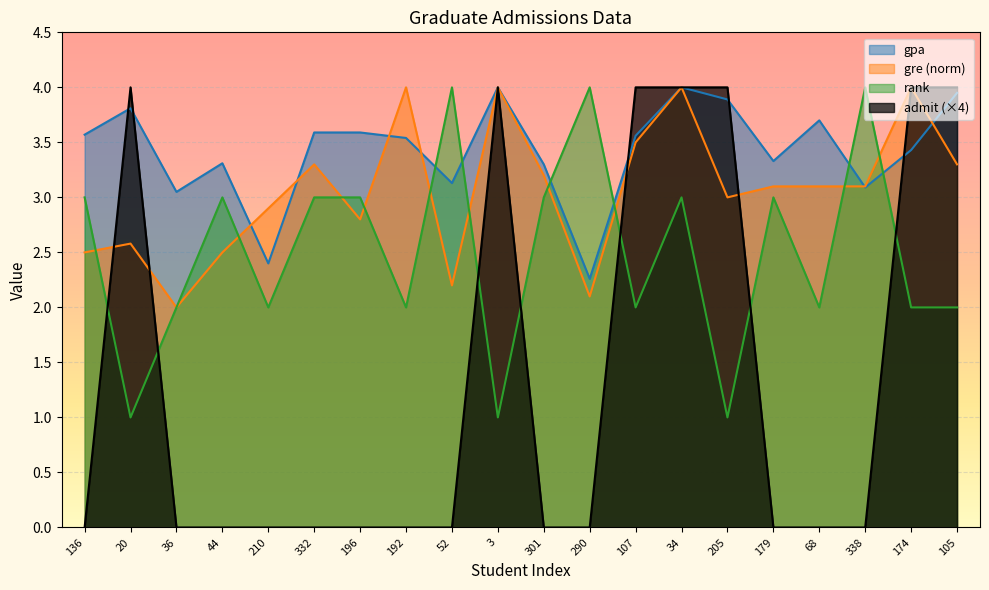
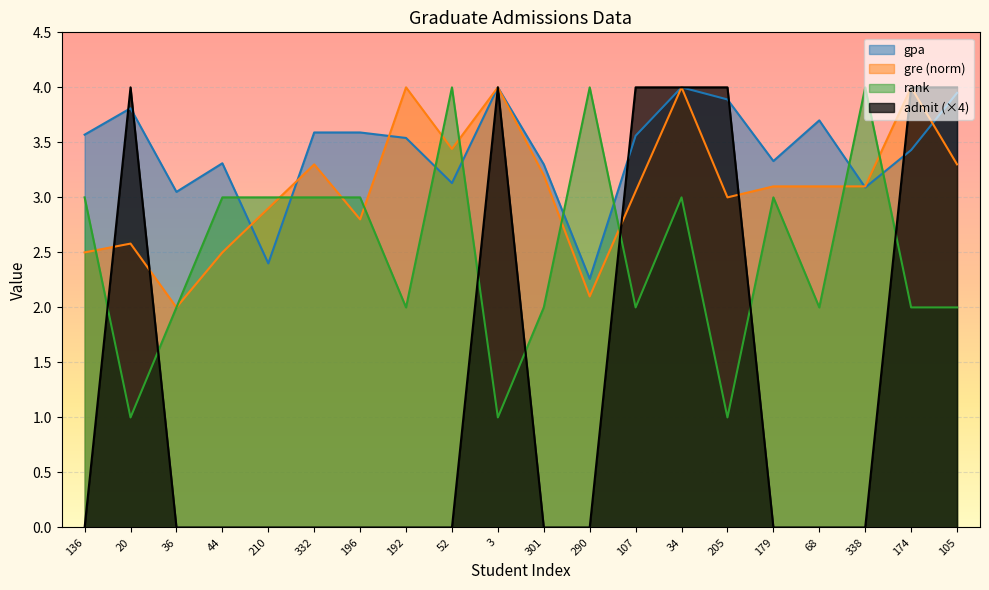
rank, 210: 2 -> 3
gre (norm), 52: 2.20 -> 3.44
rank, 301: 3 -> 2
gre (norm), 107: 3.50 -> 3.06
